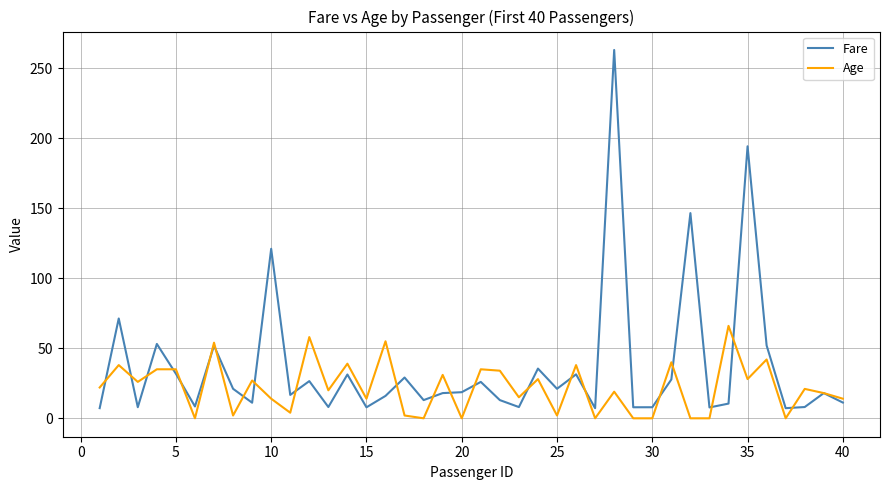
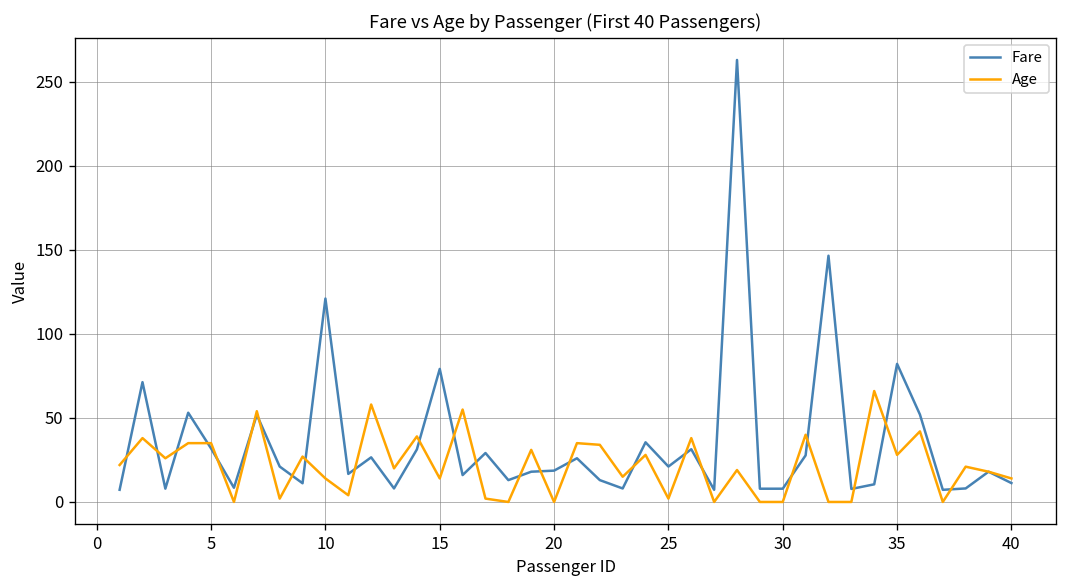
Fare, 15: 8 -> 79
Fare, 35: 194 -> 82
